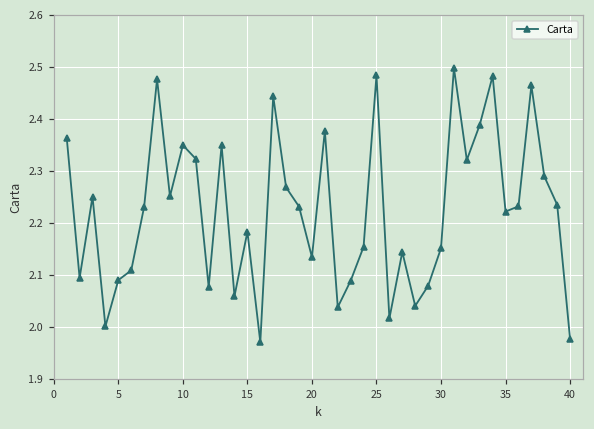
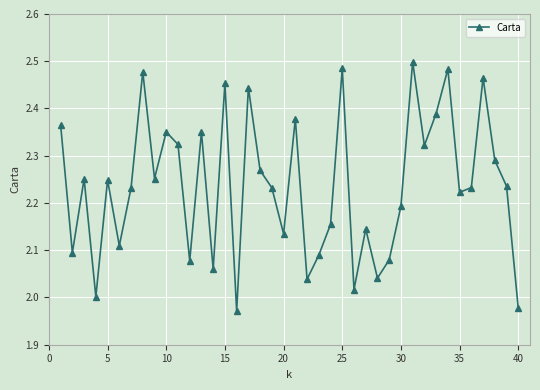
5: 2.09 -> 2.25
15: 2.18 -> 2.45
30: 2.15 -> 2.19
